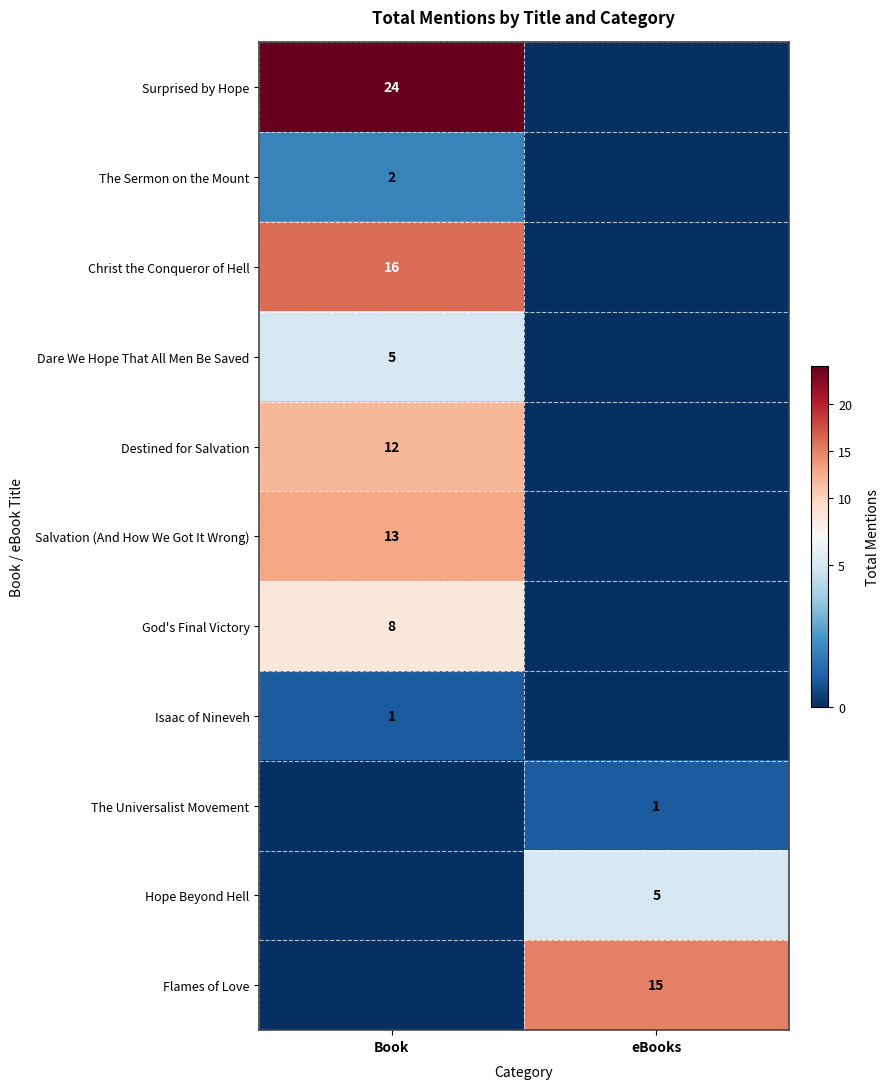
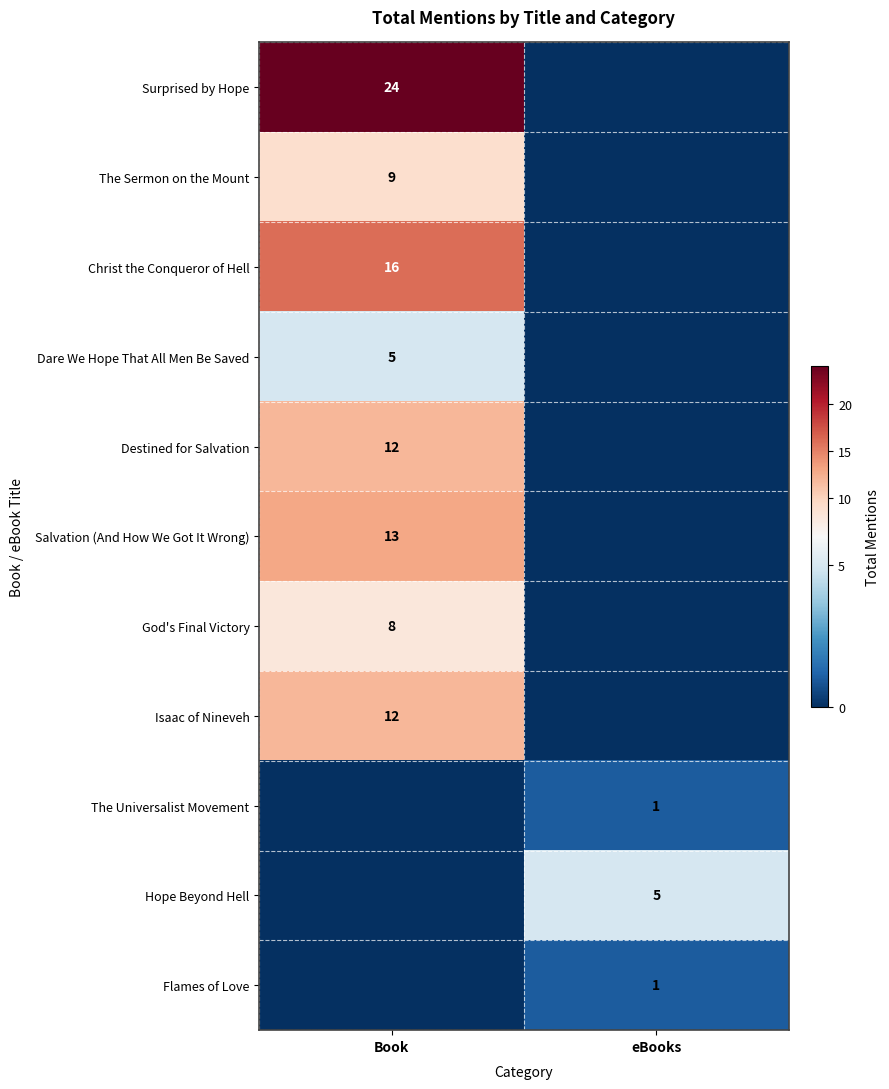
The Sermon on the Mount, Book: 2 -> 9
Isaac of Nineveh, Book: 1 -> 12
Flames of Love, eBooks: 15 -> 1
